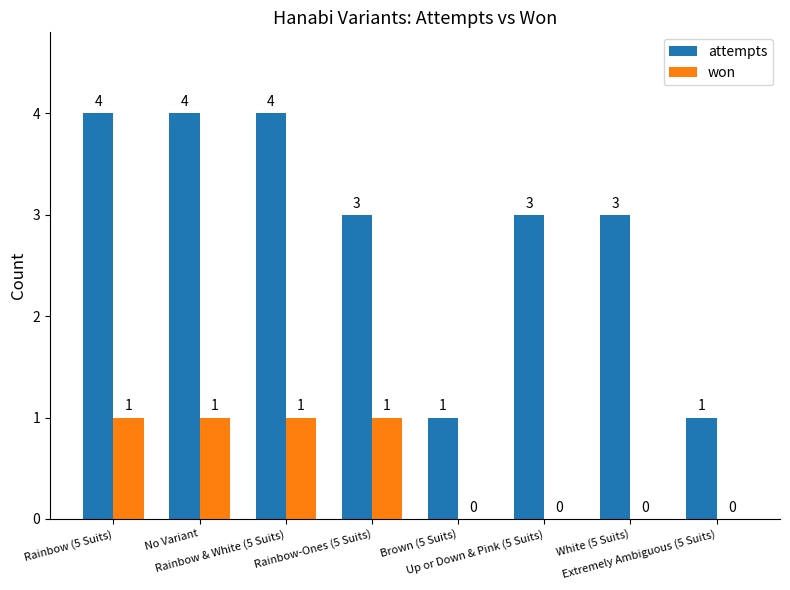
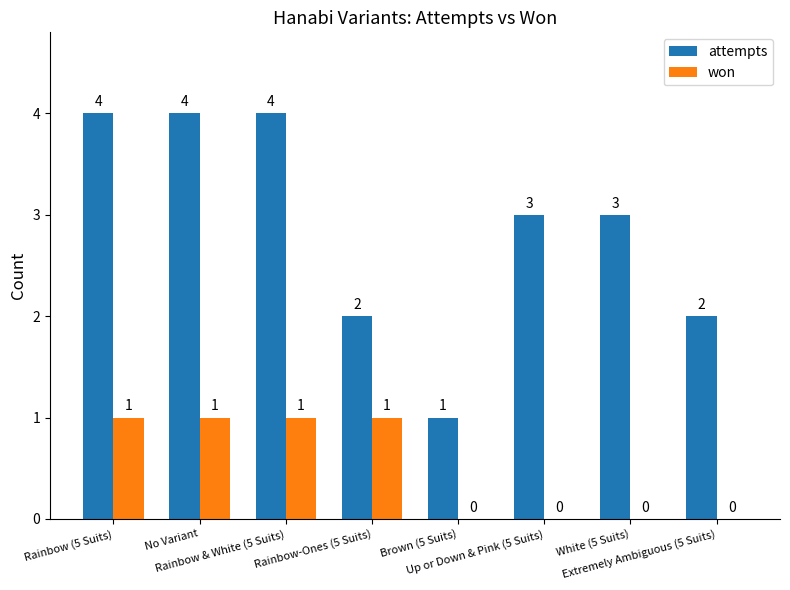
attempts, Rainbow-Ones (5 Suits): 3 -> 2
attempts, Extremely Ambiguous (5 Suits): 1 -> 2
